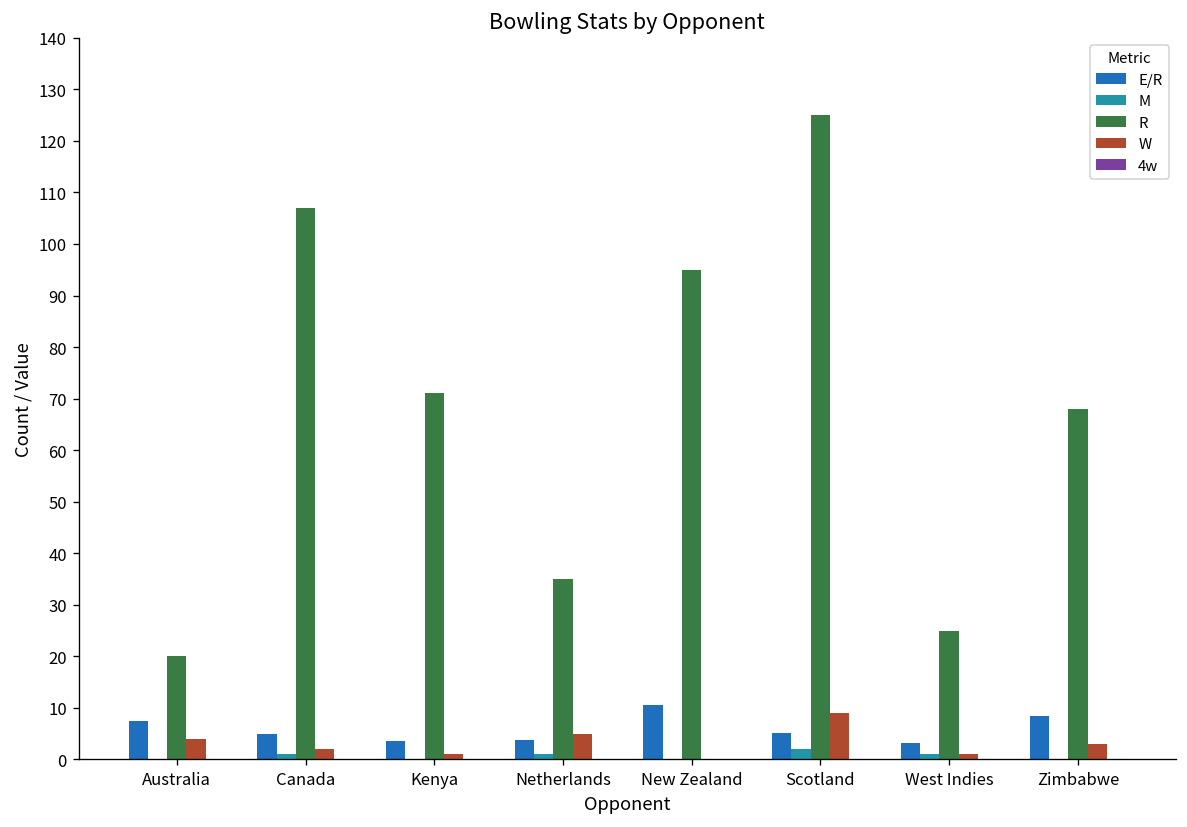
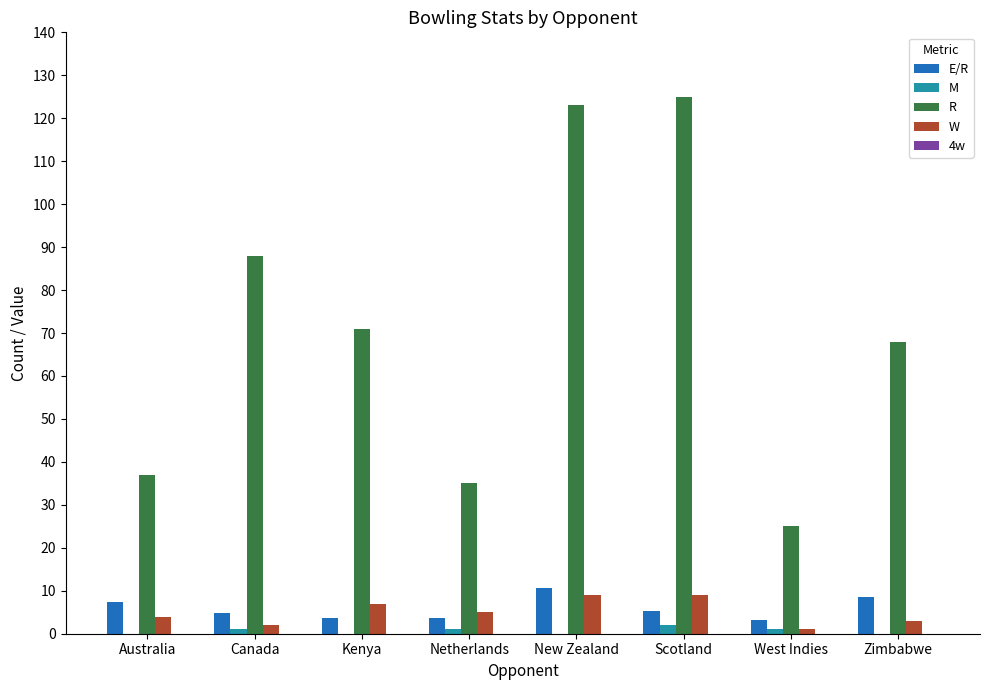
R, Australia: 20 -> 37
R, Canada: 107 -> 88
W, Kenya: 1 -> 7
R, New Zealand: 95 -> 123
W, New Zealand: 0 -> 9
